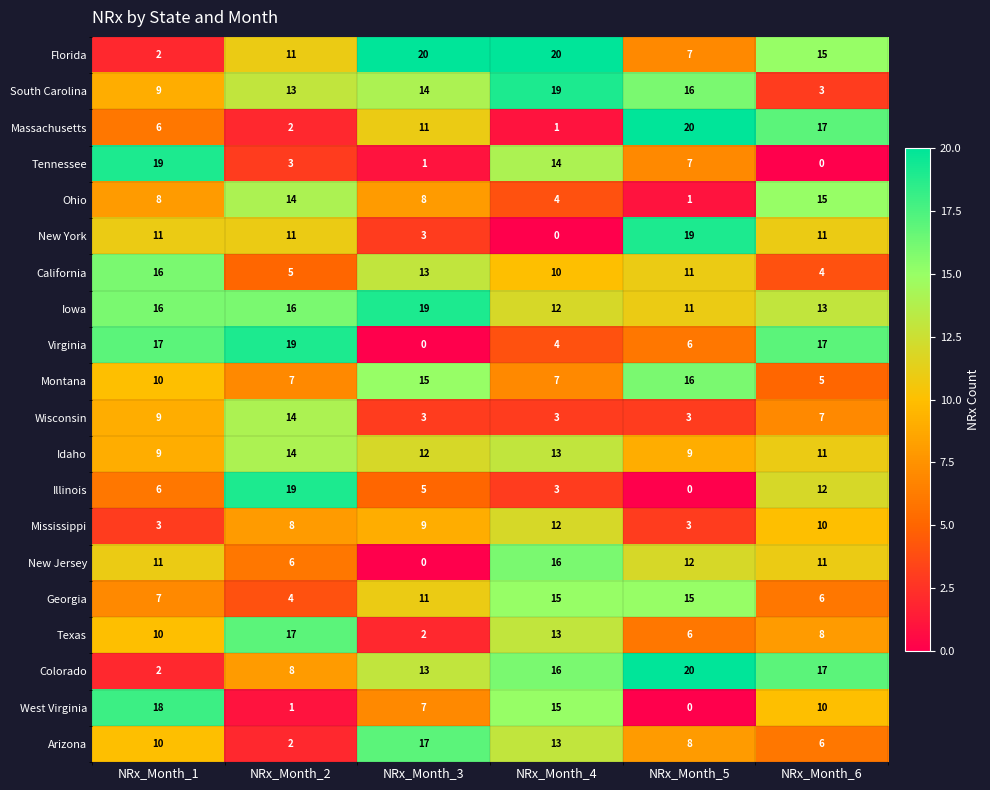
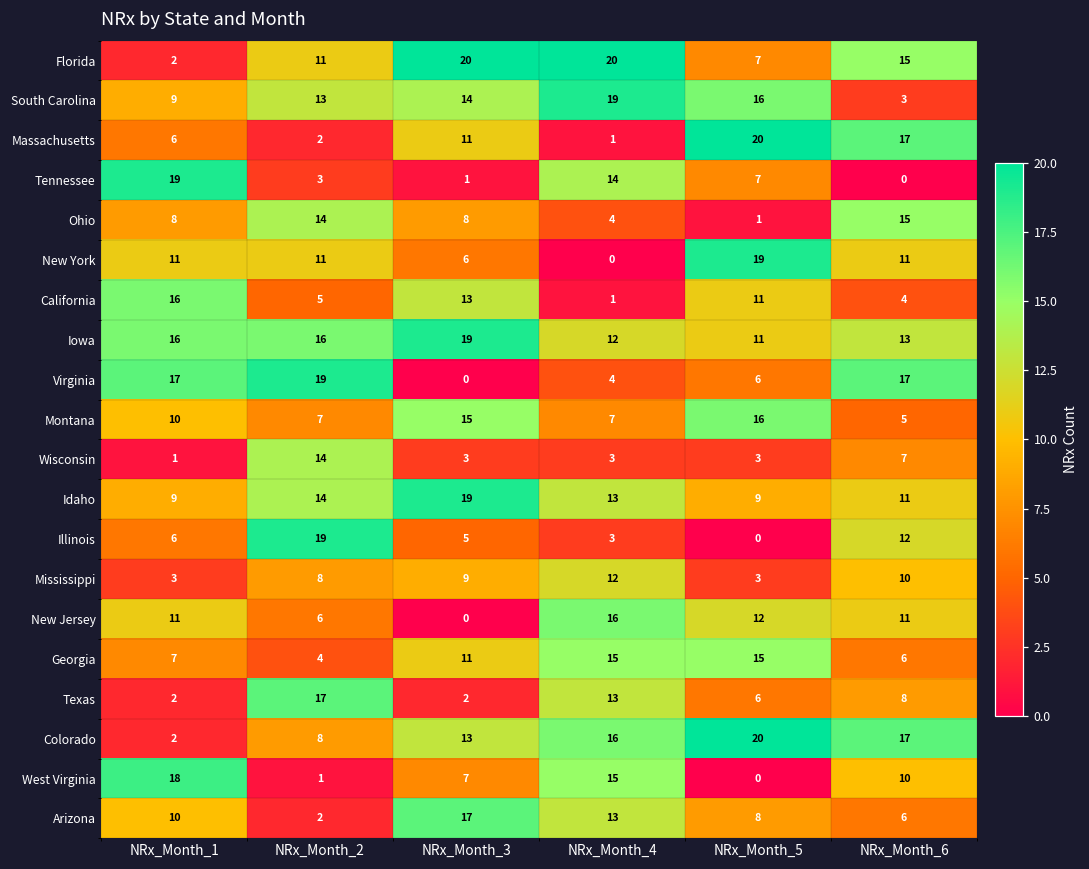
New York, NRx_Month_3: 3 -> 6
California, NRx_Month_4: 10 -> 1
Wisconsin, NRx_Month_1: 9 -> 1
Idaho, NRx_Month_3: 12 -> 19
Texas, NRx_Month_1: 10 -> 2
